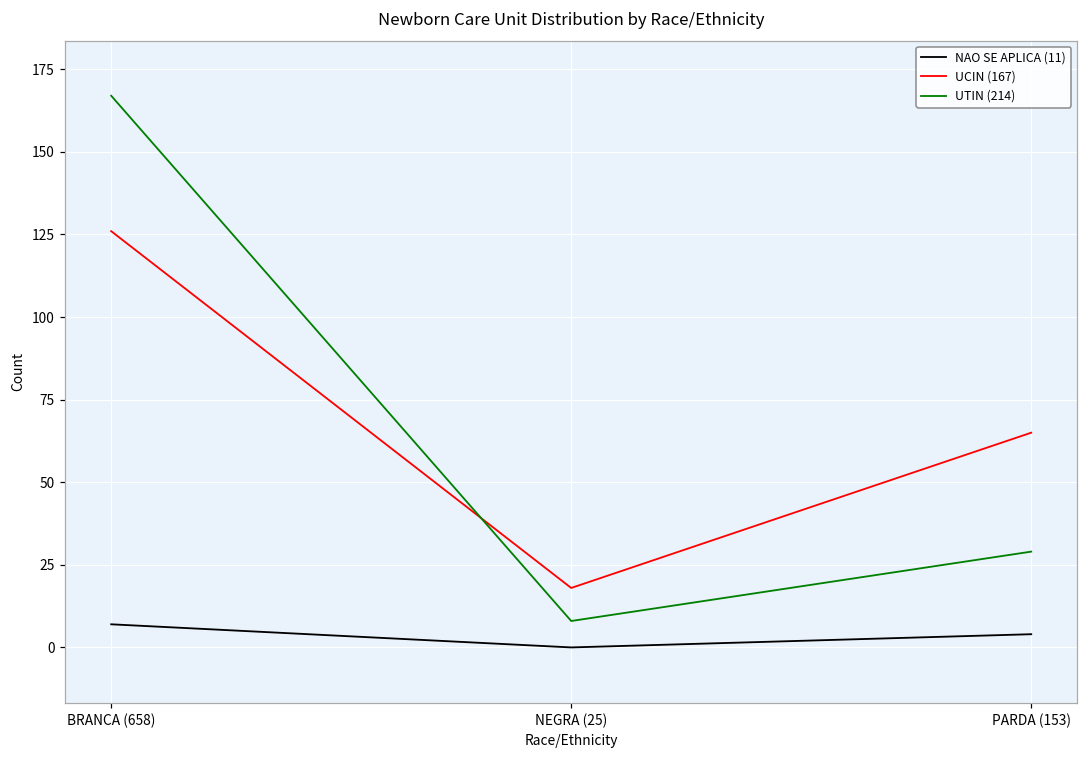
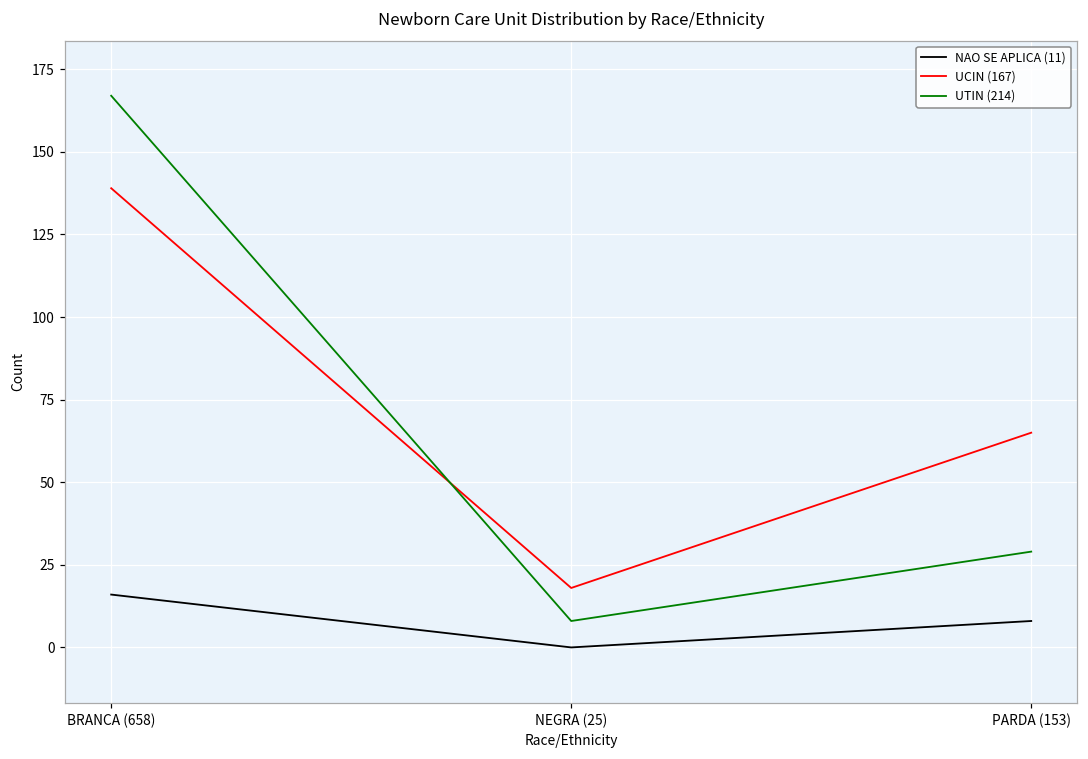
NAO SE APLICA (11), BRANCA (658): 7 -> 16
UCIN (167), BRANCA (658): 126 -> 139
NAO SE APLICA (11), PARDA (153): 4 -> 8
